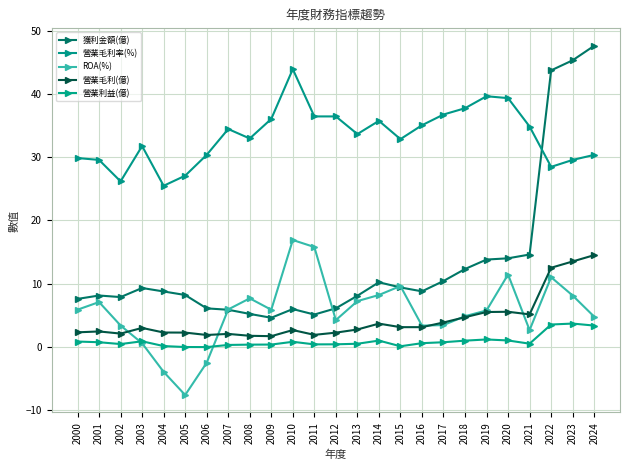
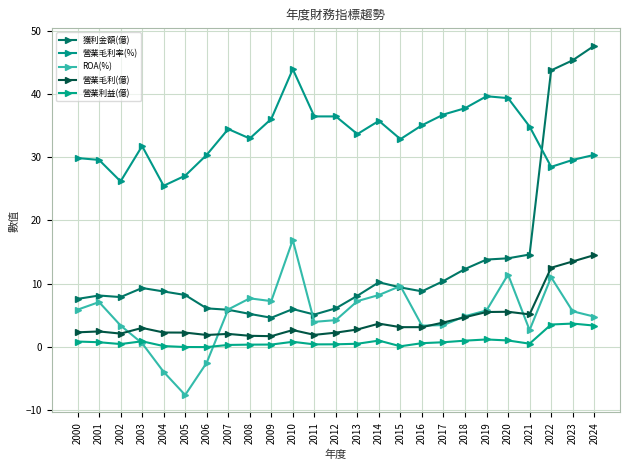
ROA(%), 2009: 6 -> 7
ROA(%), 2011: 16 -> 4
ROA(%), 2023: 8 -> 6
